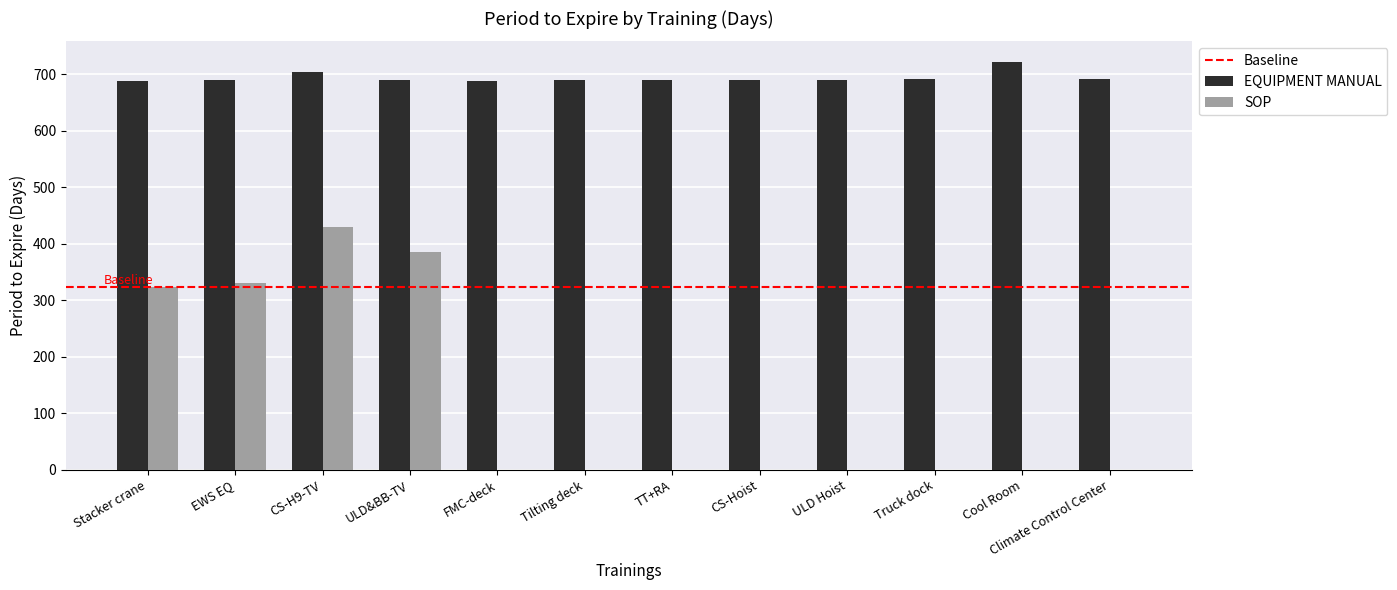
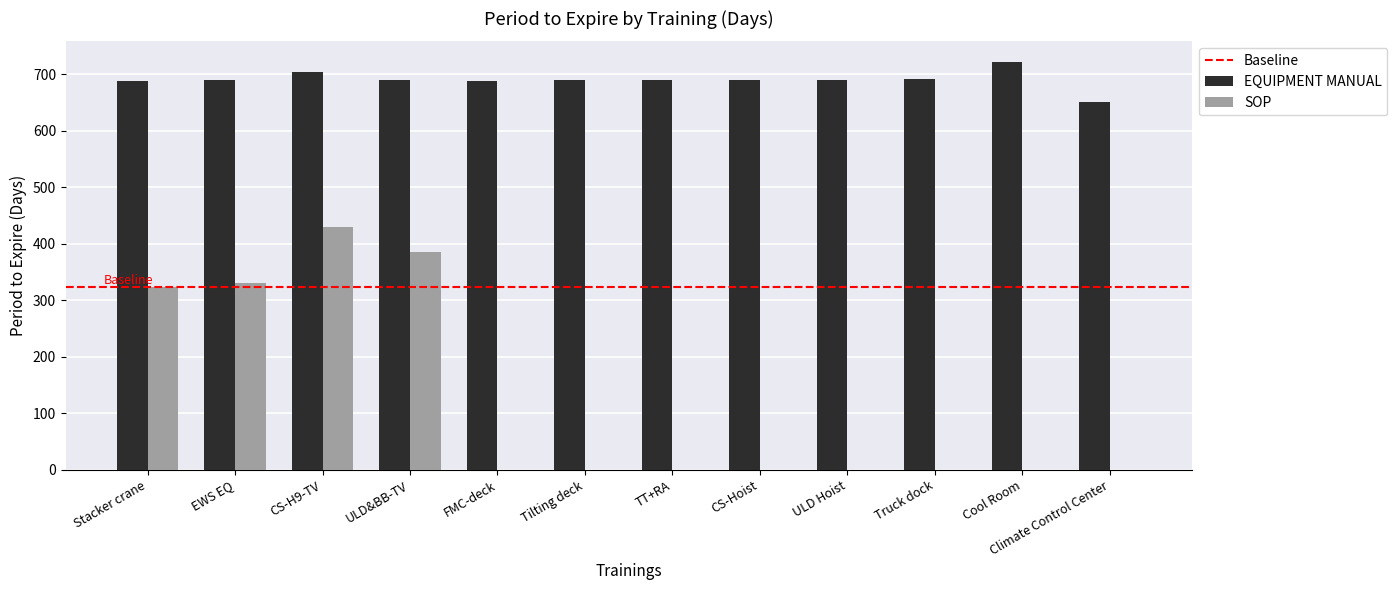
EQUIPMENT MANUAL, Climate Control Center: 690 -> 650
